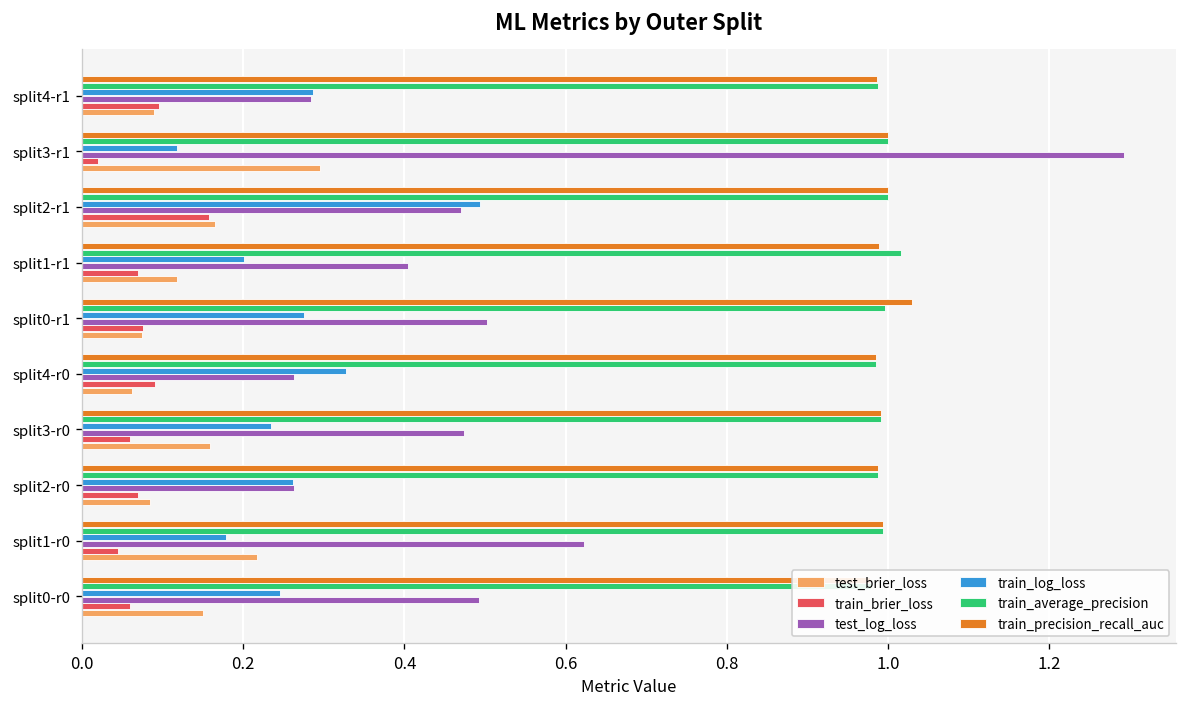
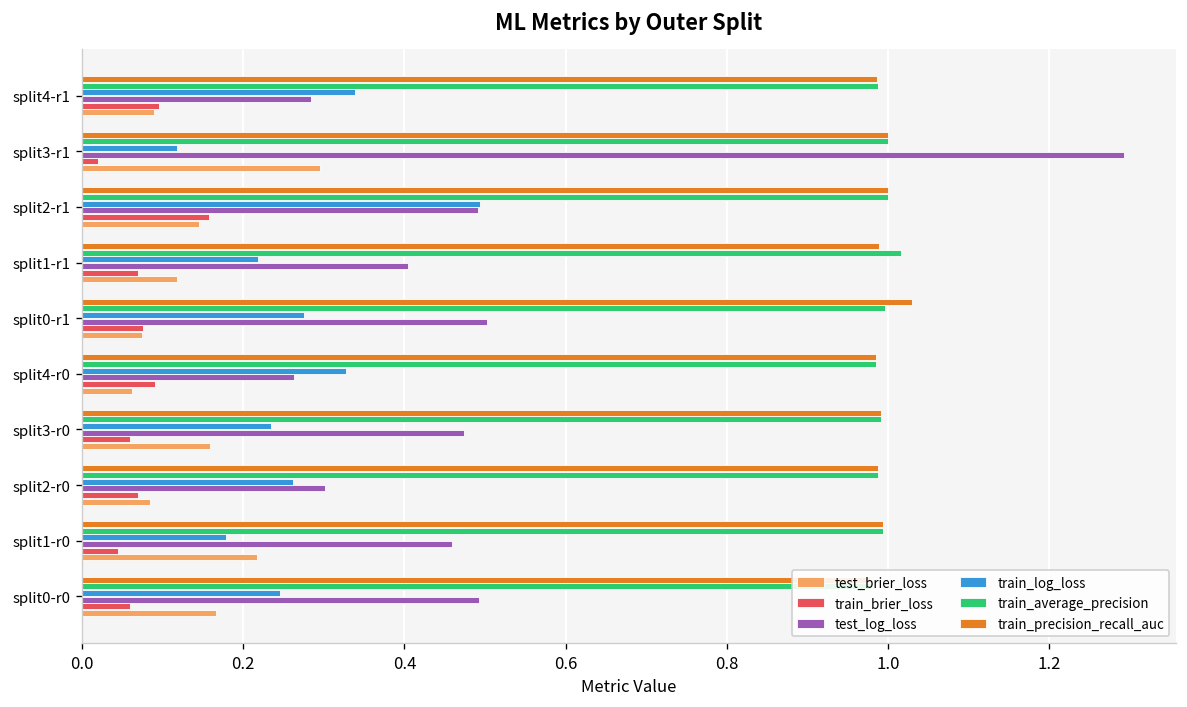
train_log_loss, split4-r1: 0.29 -> 0.34
test_log_loss, split2-r1: 0.47 -> 0.49
test_brier_loss, split2-r1: 0.16 -> 0.14
train_log_loss, split1-r1: 0.20 -> 0.22
test_log_loss, split2-r0: 0.26 -> 0.30
test_log_loss, split1-r0: 0.62 -> 0.46
test_brier_loss, split0-r0: 0.15 -> 0.17
